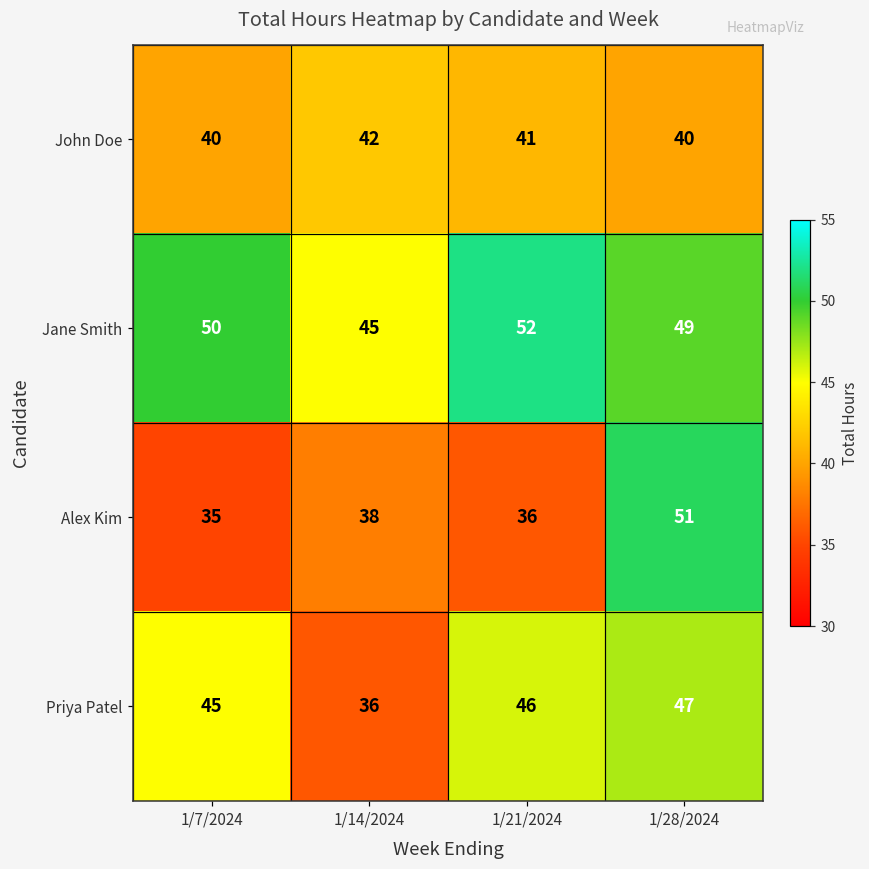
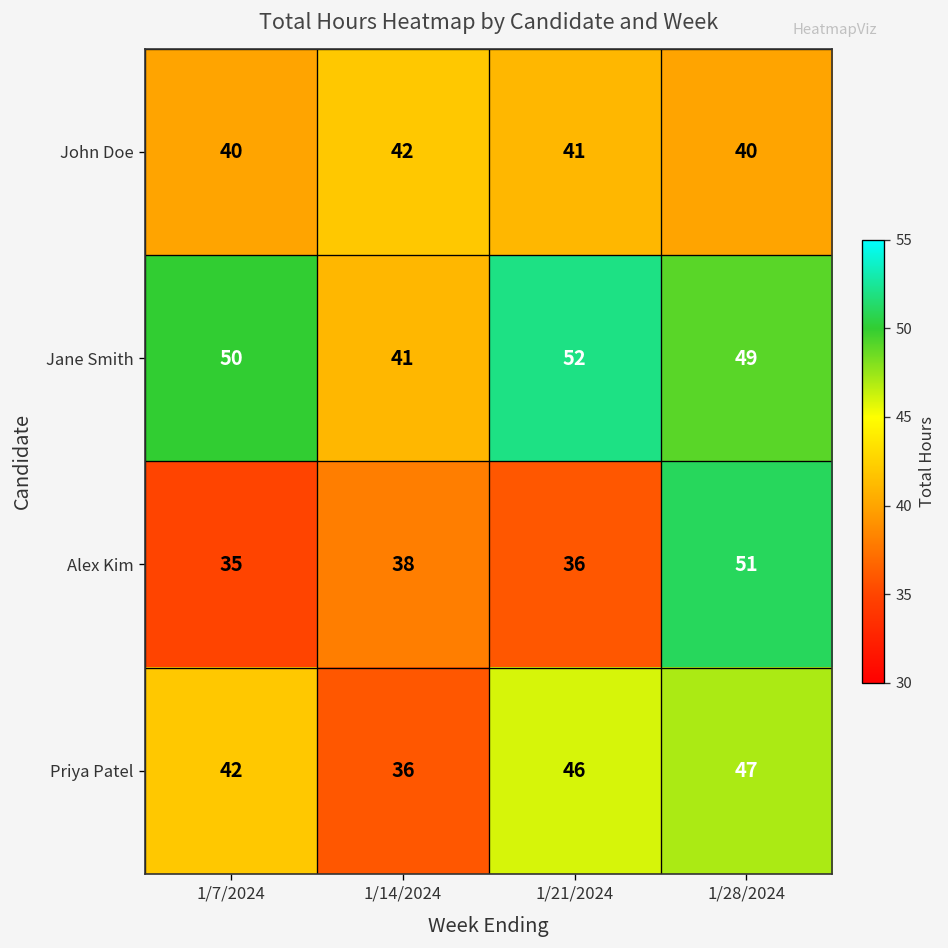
Jane Smith, 1/14/2024: 45 -> 41
Priya Patel, 1/7/2024: 45 -> 42
